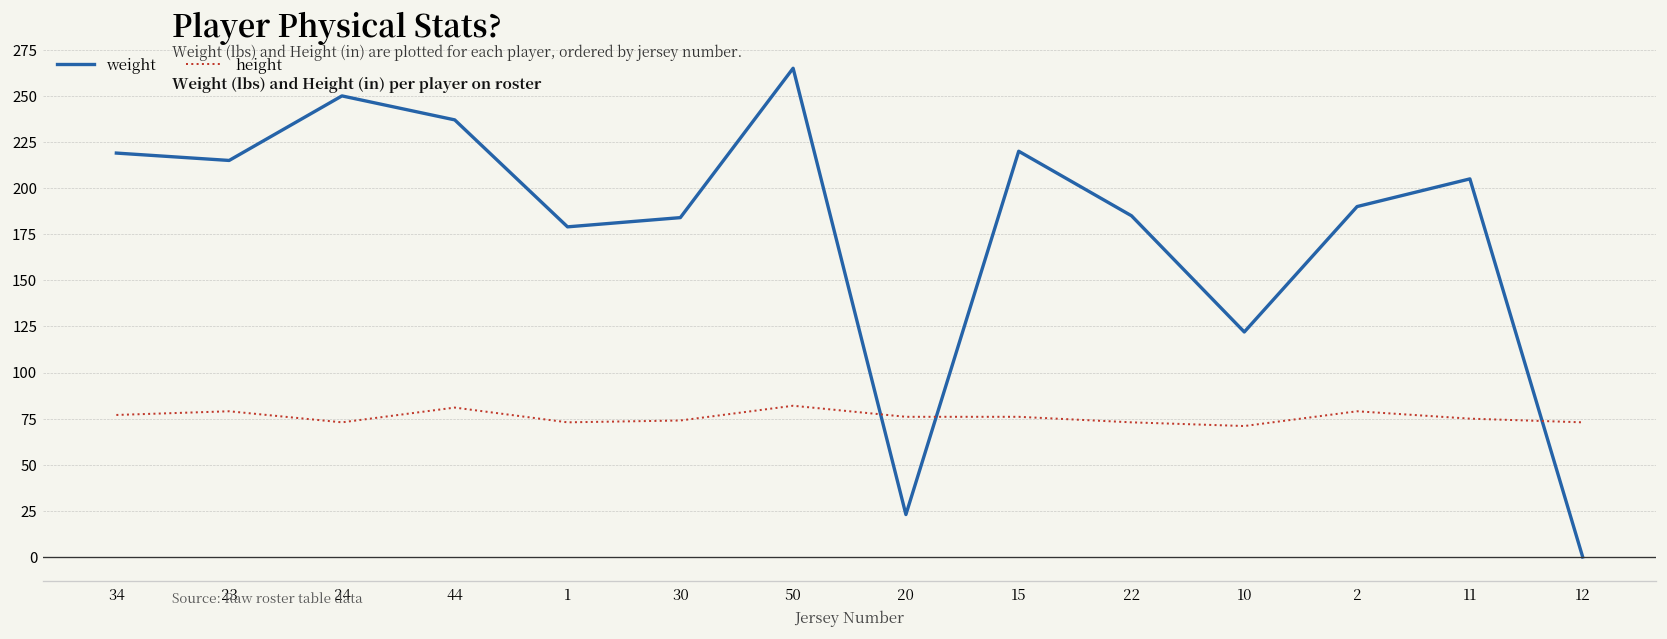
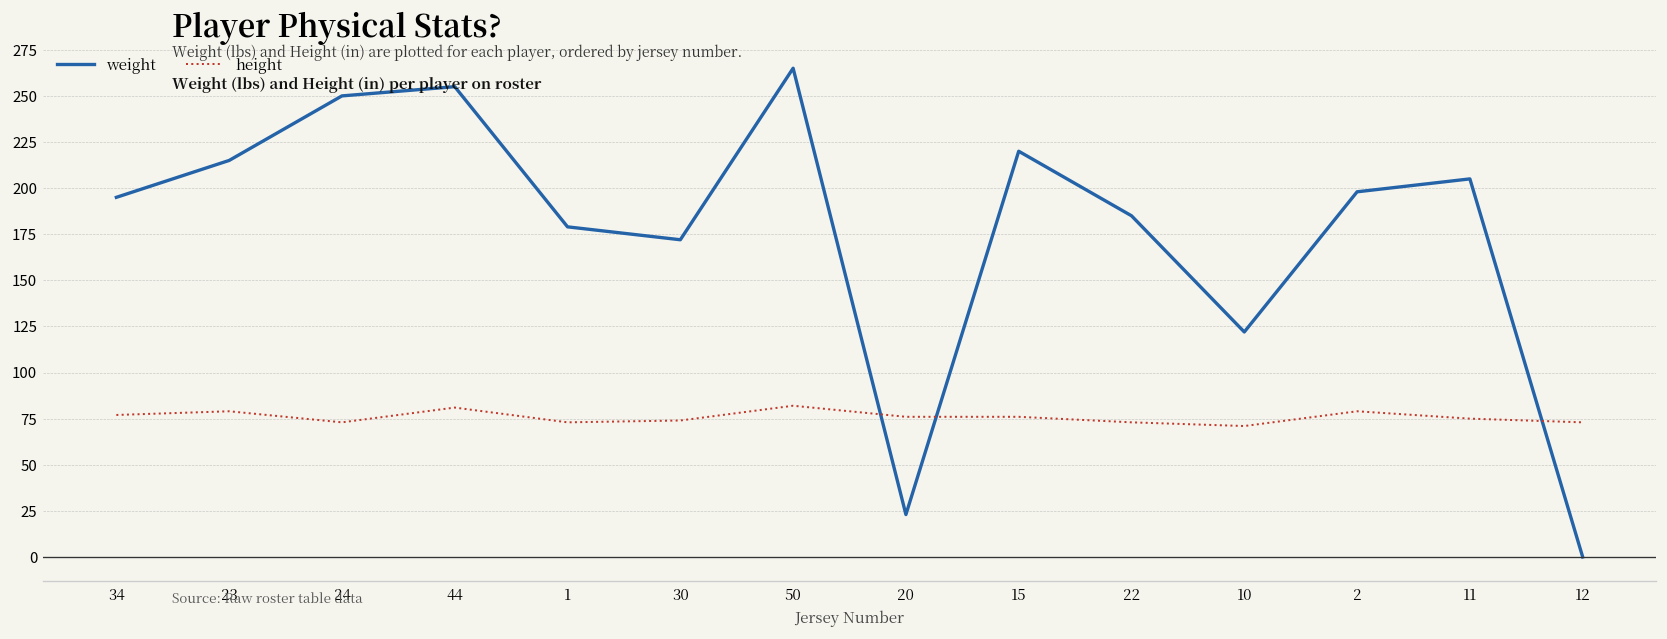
weight, 34: 219 -> 195
weight, 44: 237 -> 255
weight, 30: 184 -> 172
weight, 2: 190 -> 198
